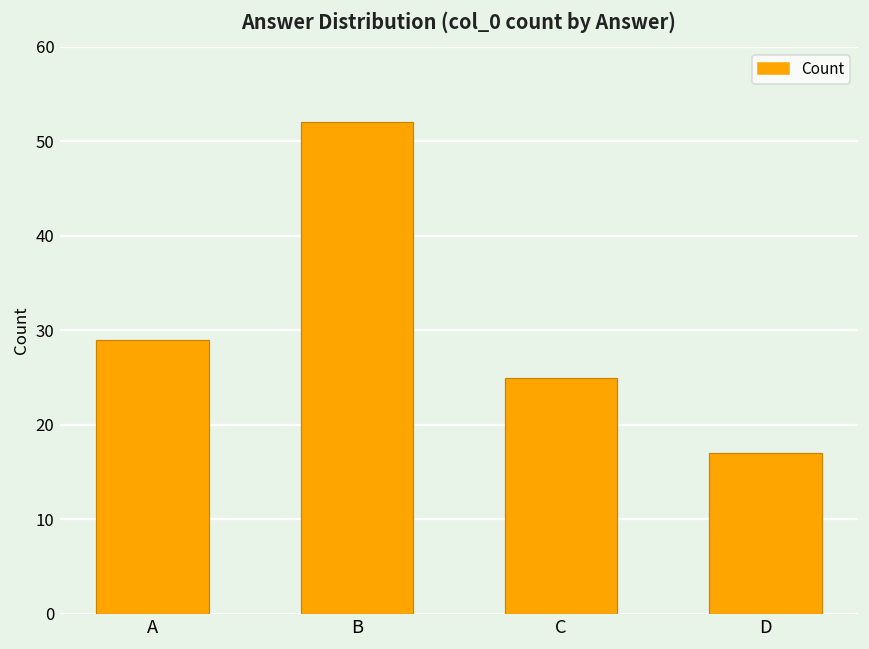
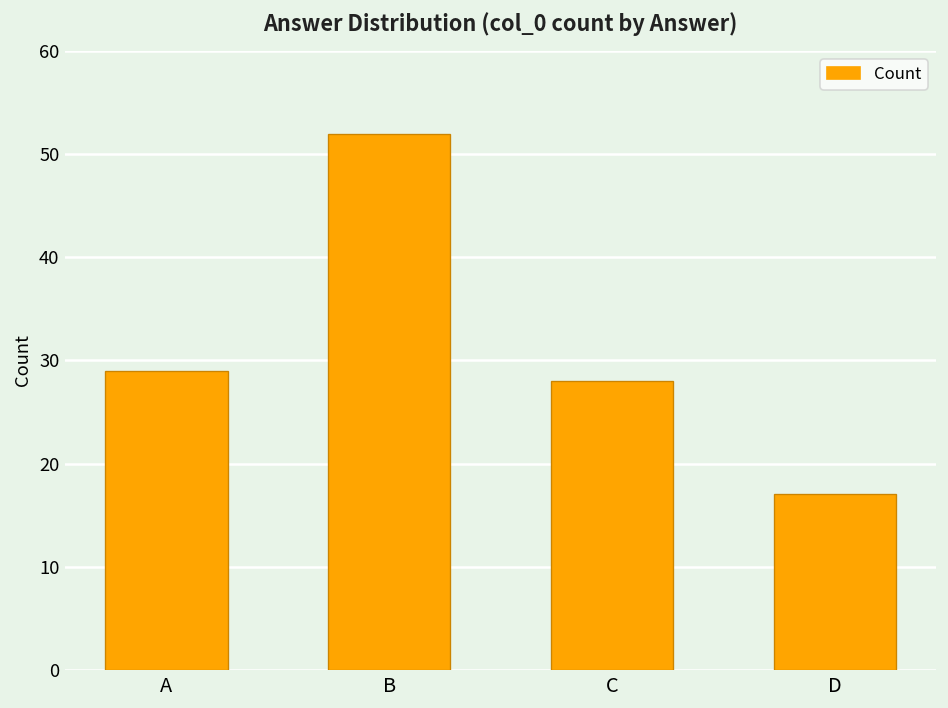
C: 25 -> 28
